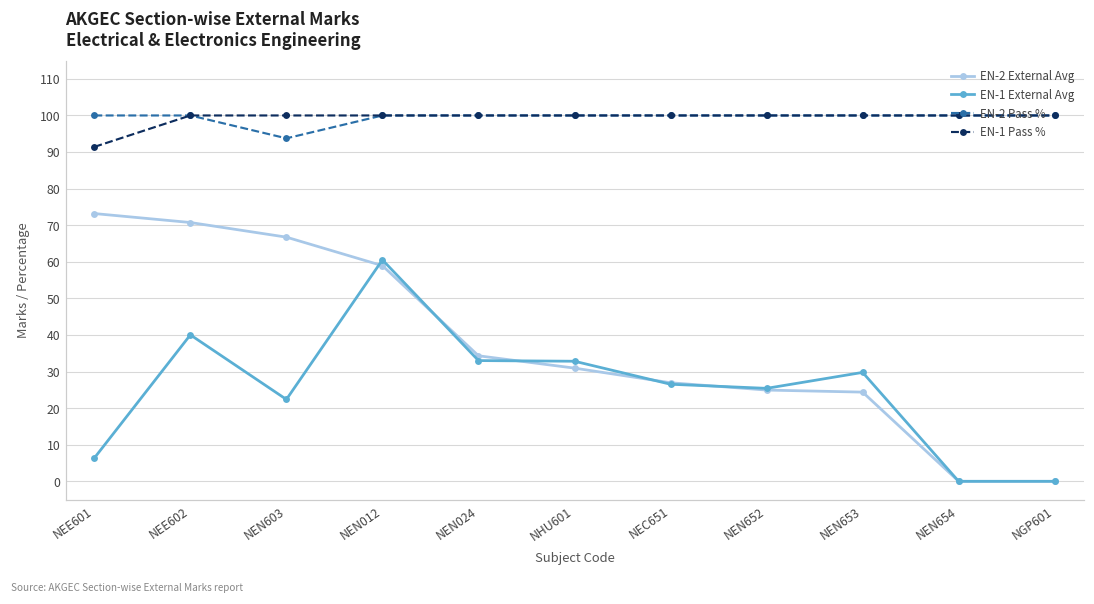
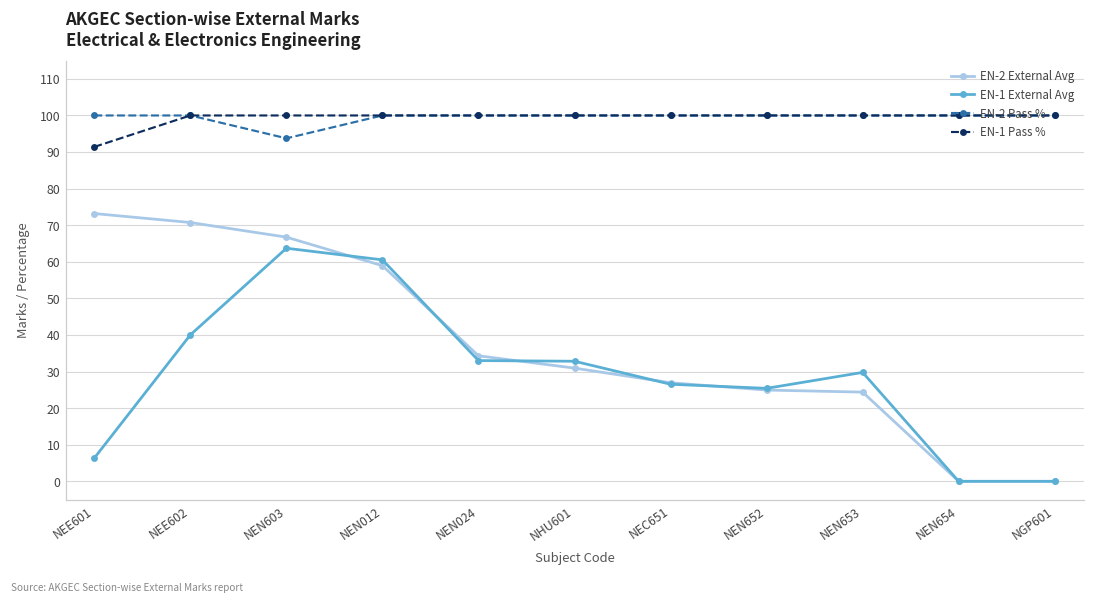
EN-1 External Avg, NEN603: 22 -> 64
